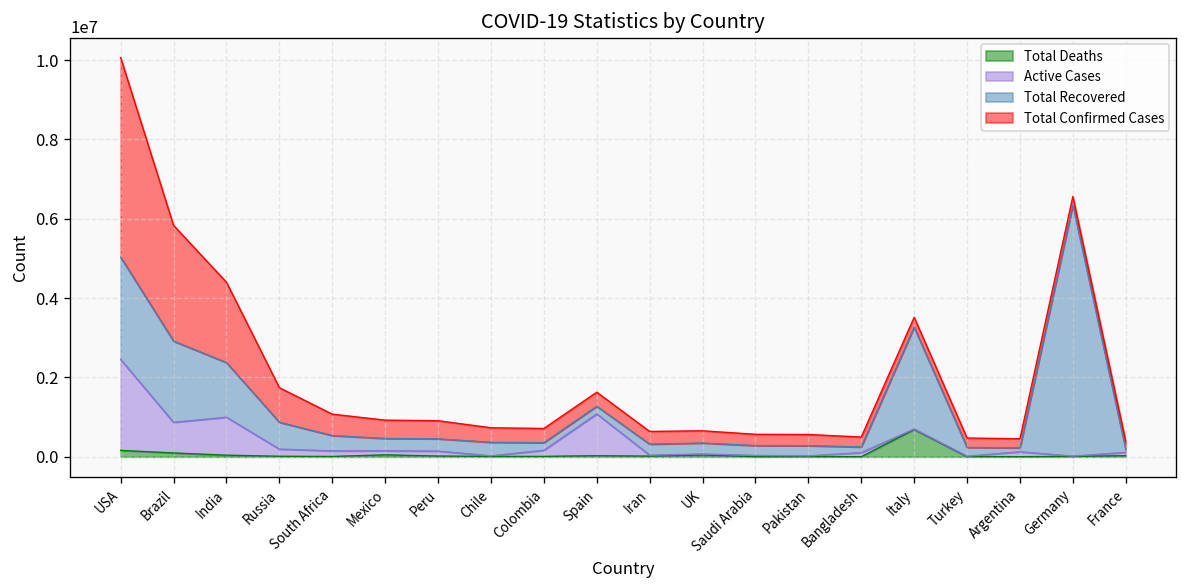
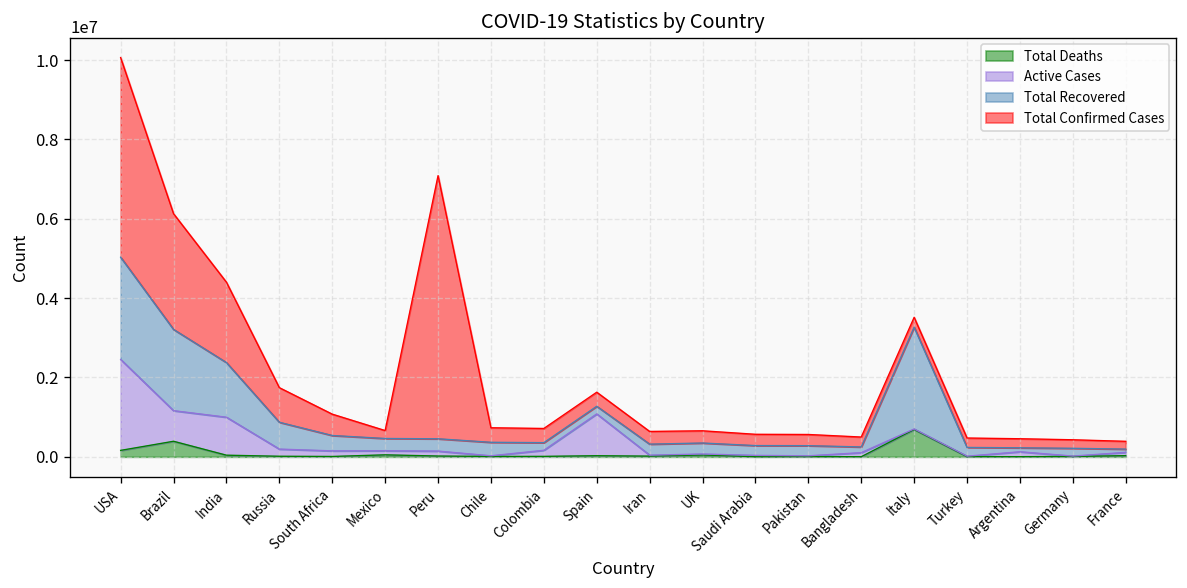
Total Deaths, Brazil: 100000 -> 400000
Total Confirmed Cases, Mexico: 500000 -> 200000
Total Confirmed Cases, Peru: 500000 -> 6600000
Total Recovered, Germany: 6300000 -> 200000
